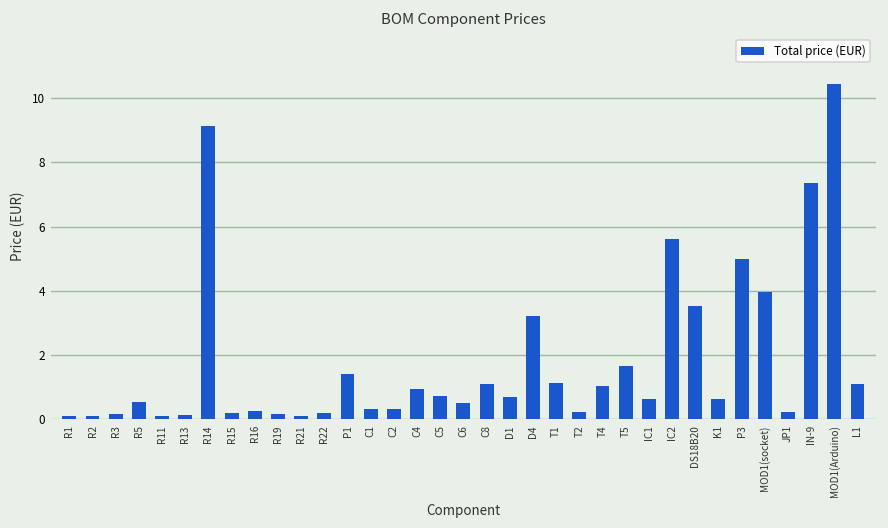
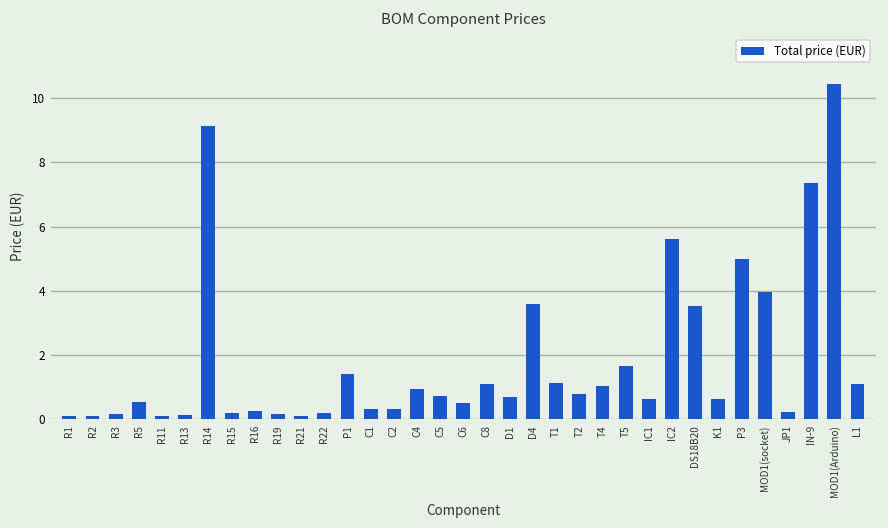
D4: 3.2 -> 3.6
T2: 0.2 -> 0.8
